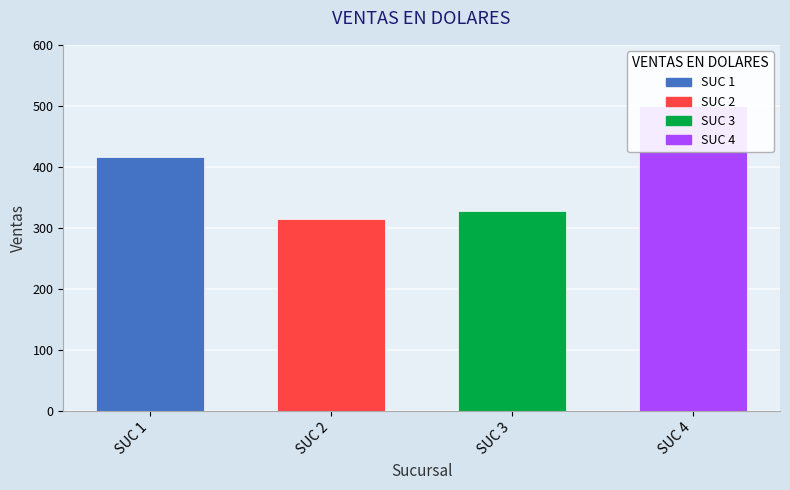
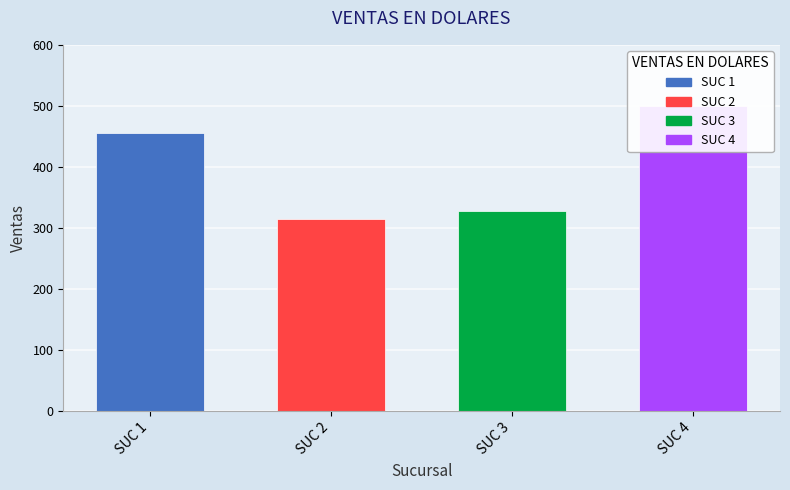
SUC 1: 420 -> 460
